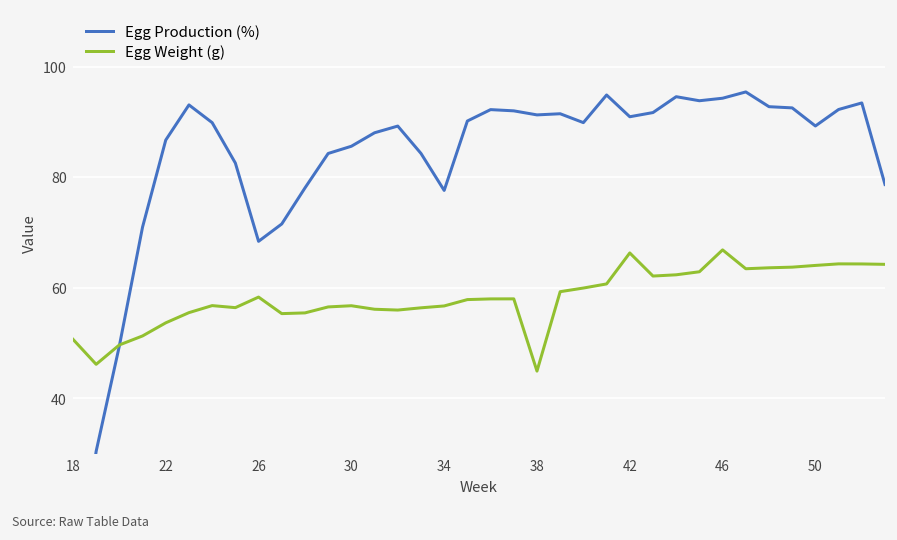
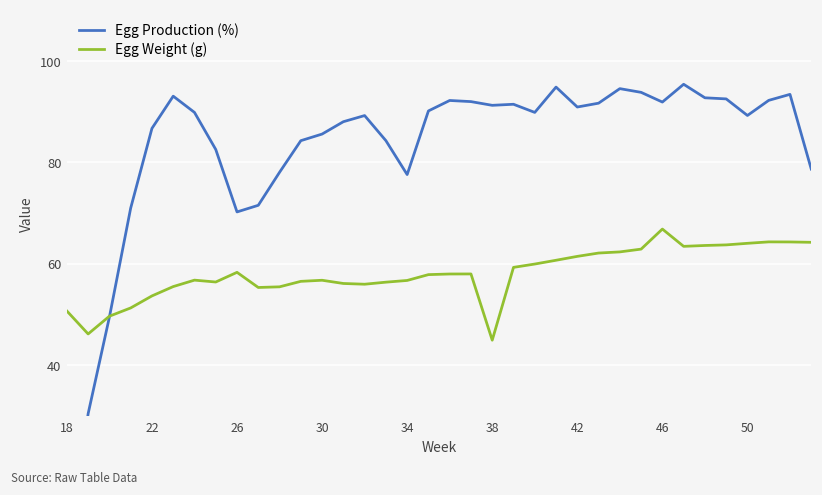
Egg Production (%), 26: 68 -> 70
Egg Weight (g), 42: 66 -> 61
Egg Production (%), 46: 94 -> 92
